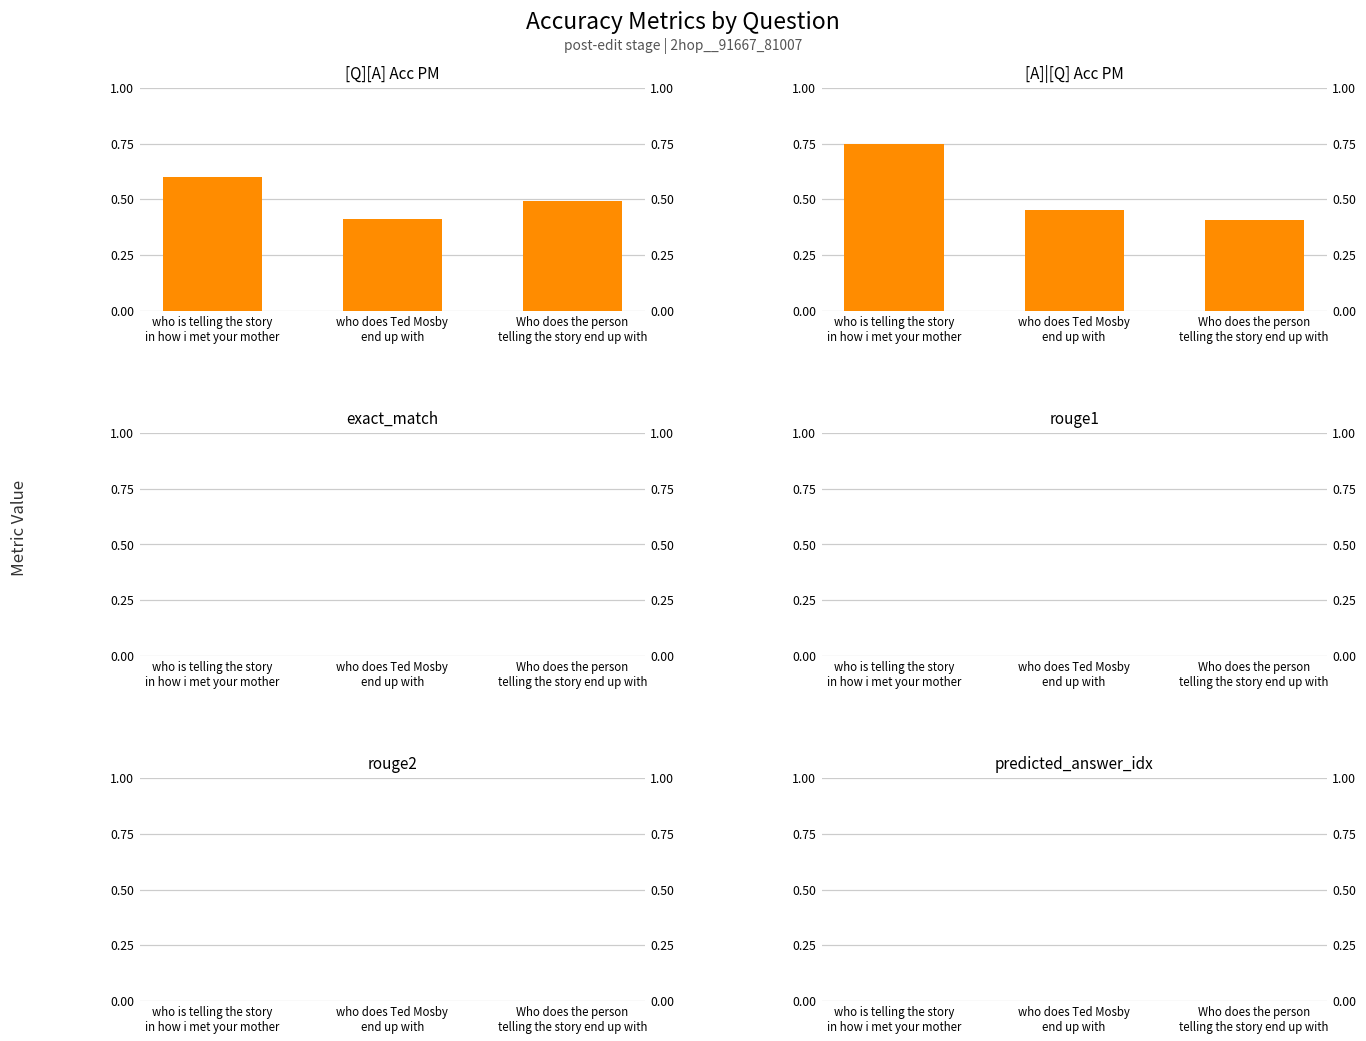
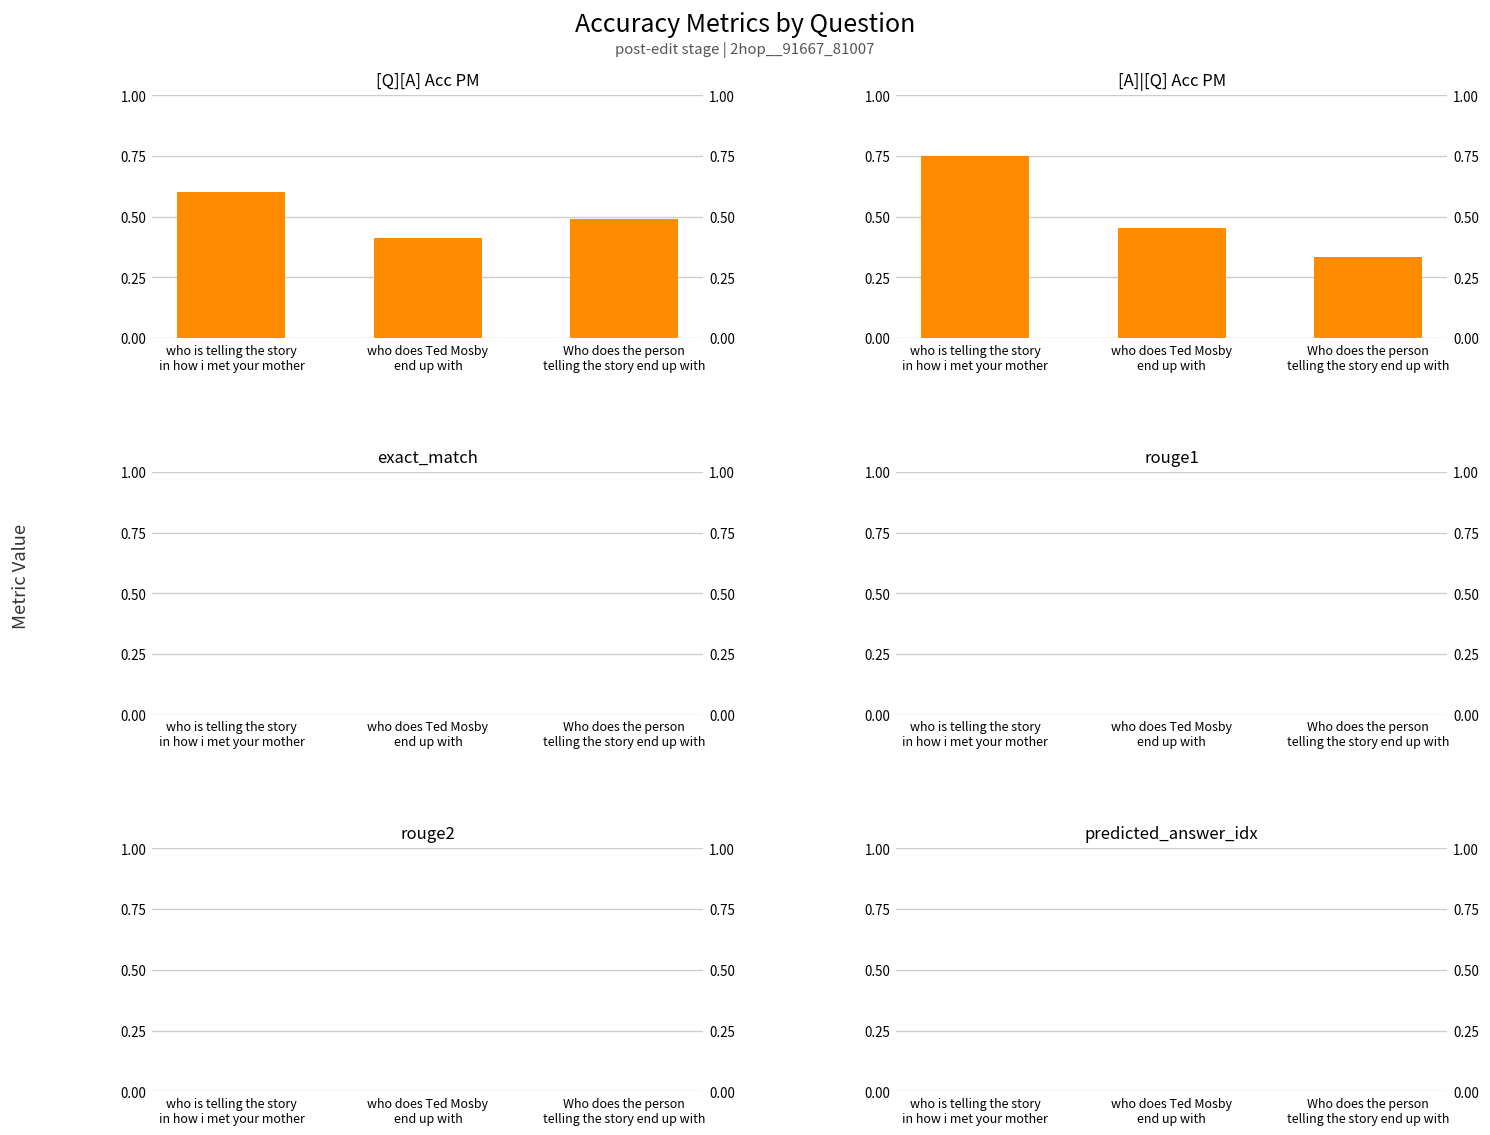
[A]|[Q] Acc PM, Who does the person telling the story end up with: 0.41 -> 0.33
